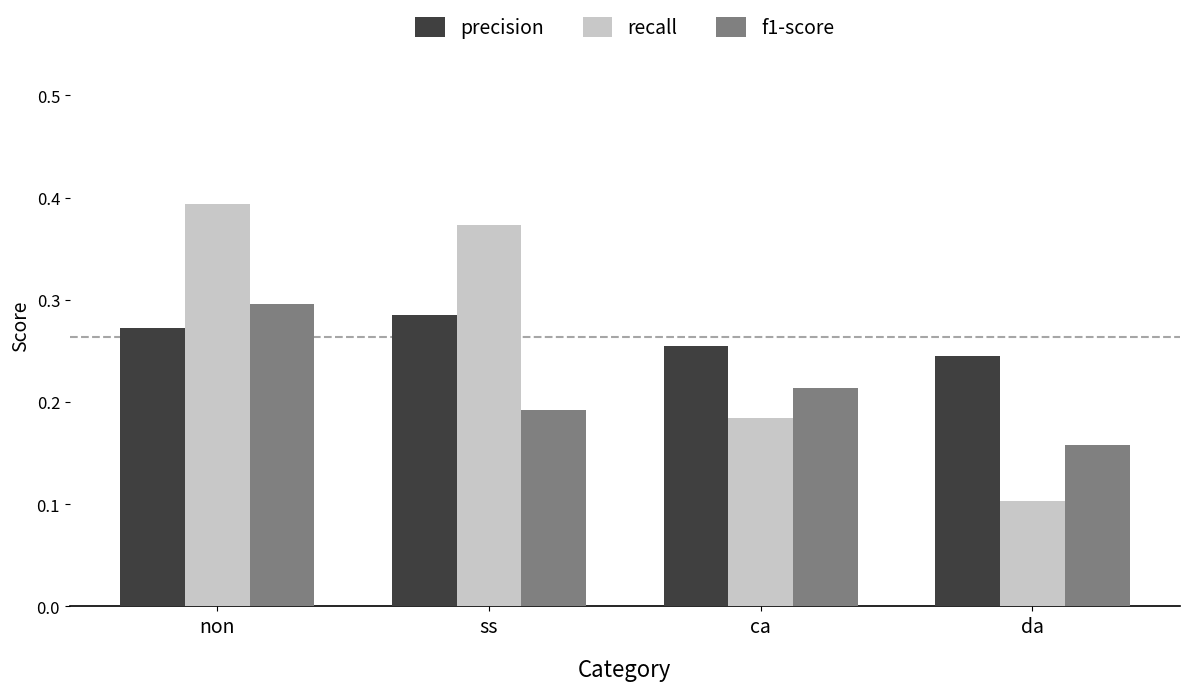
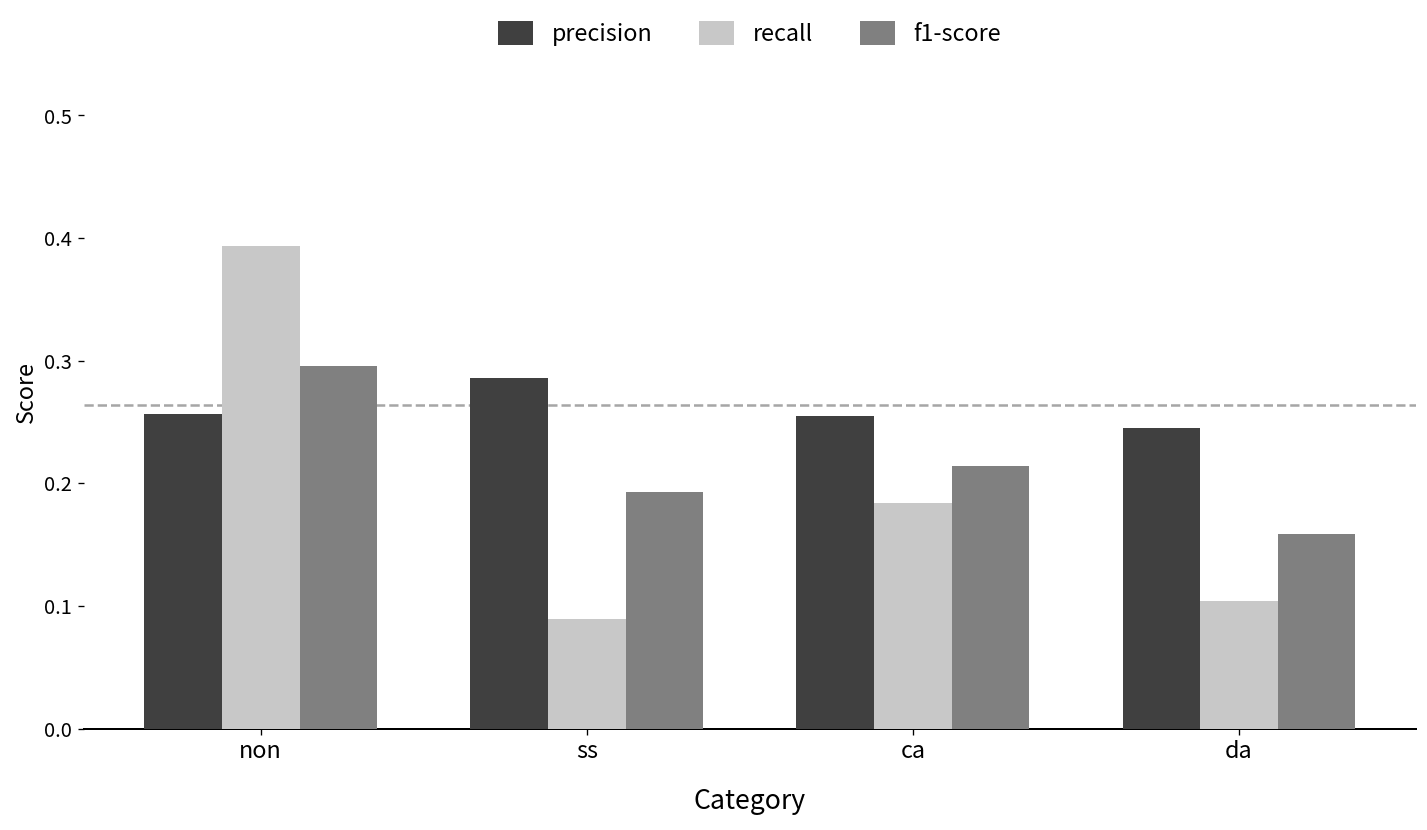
precision, non: 0.272 -> 0.257
recall, ss: 0.373 -> 0.089
